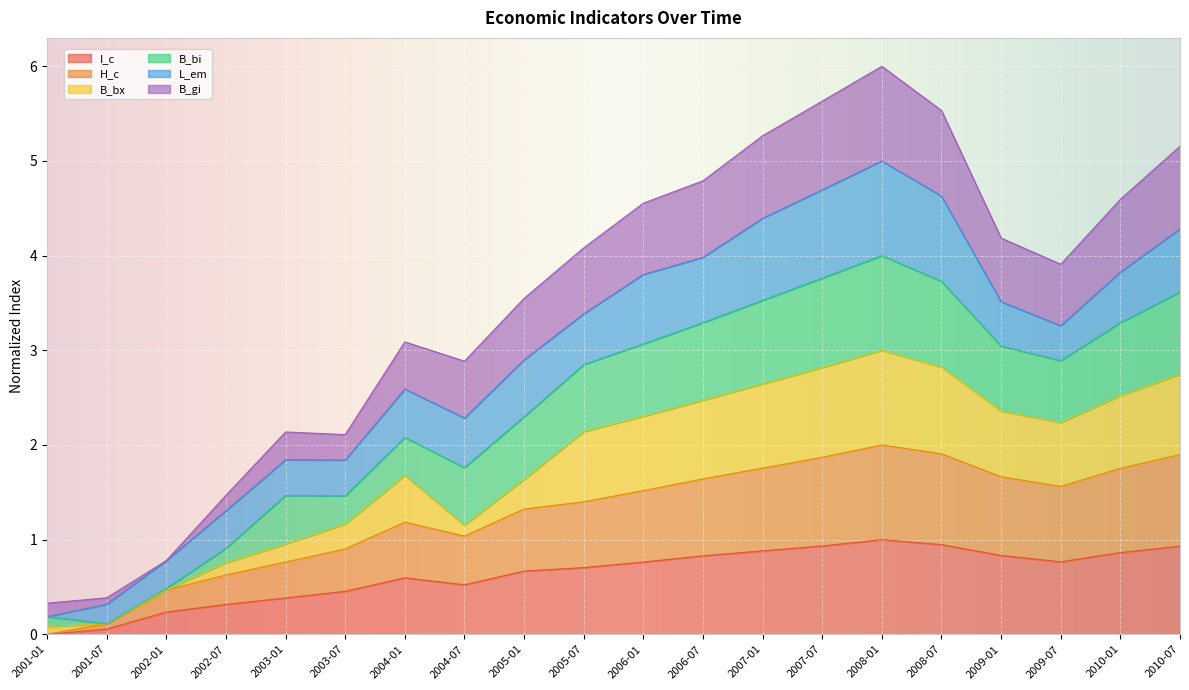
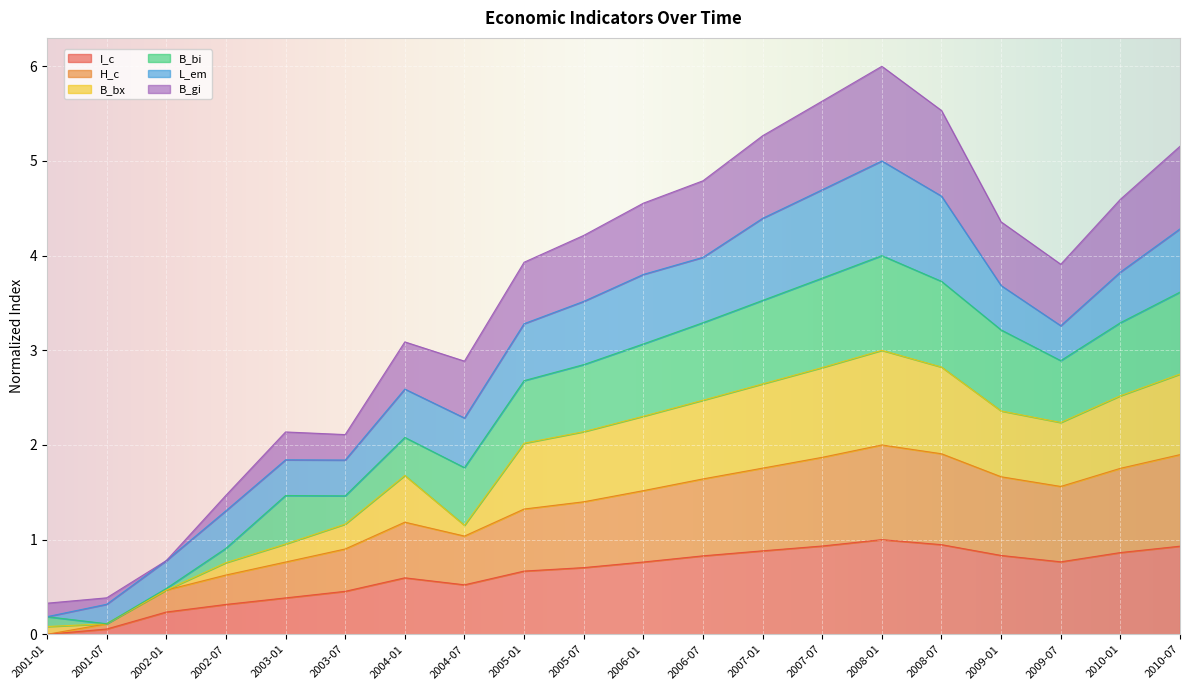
B_bx, 2005-01: 0.3 -> 0.7
L_em, 2005-07: 0.5 -> 0.7
B_bi, 2009-01: 0.7 -> 0.9
